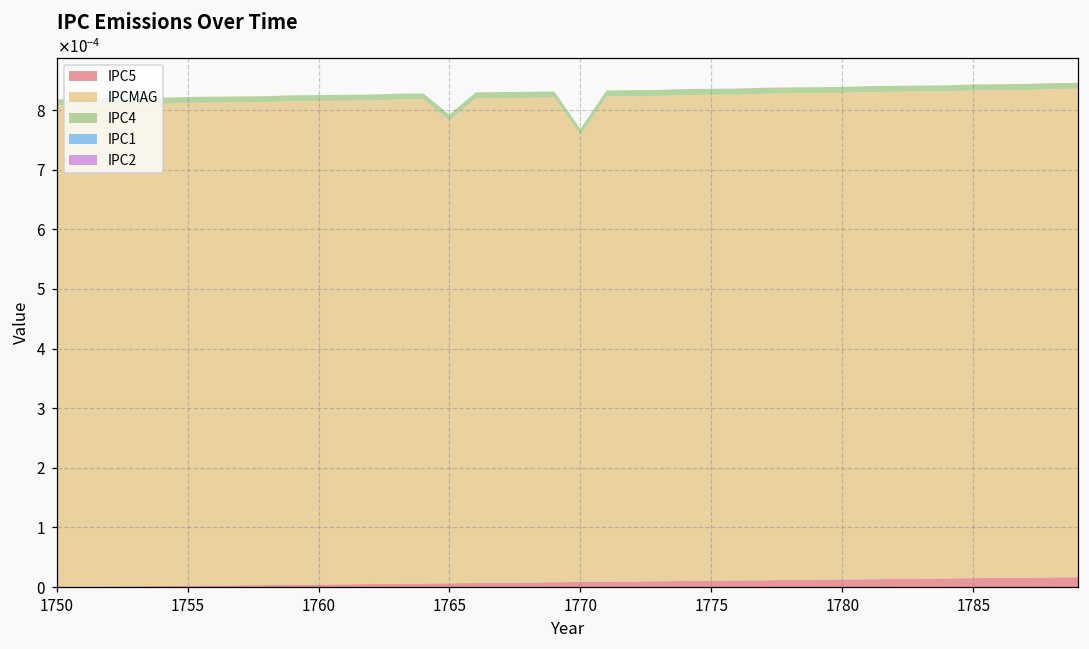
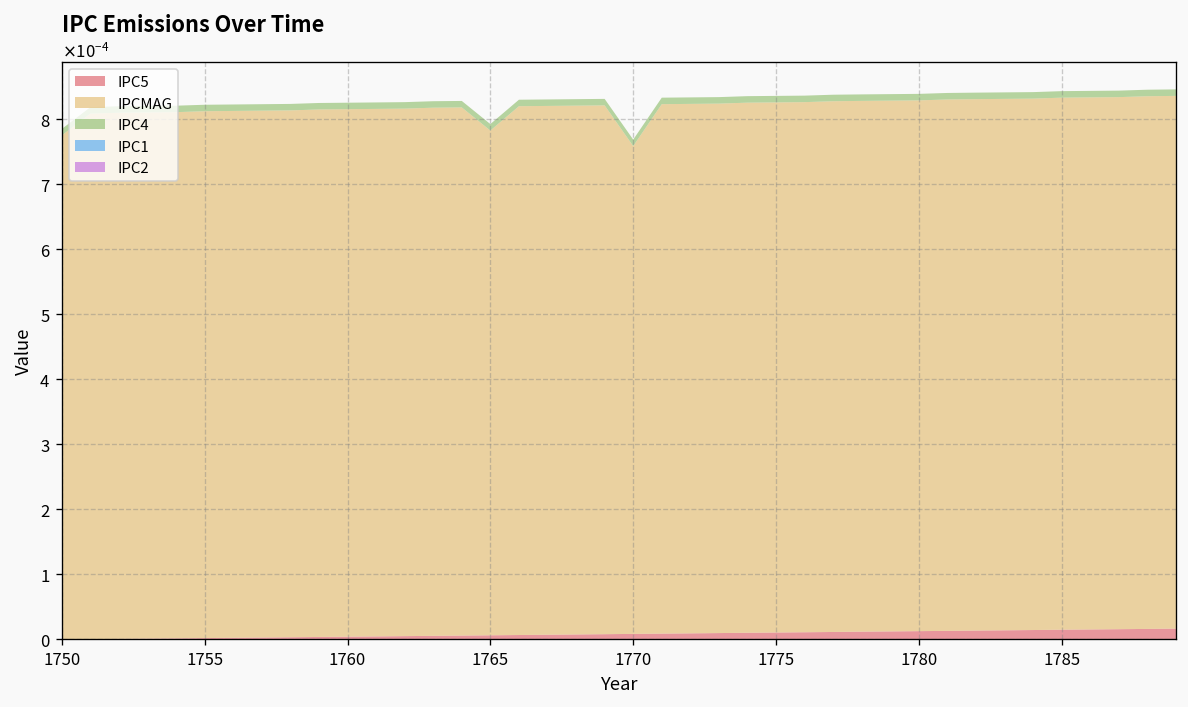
IPCMAG, 1750: 0.00081 -> 0.00078
